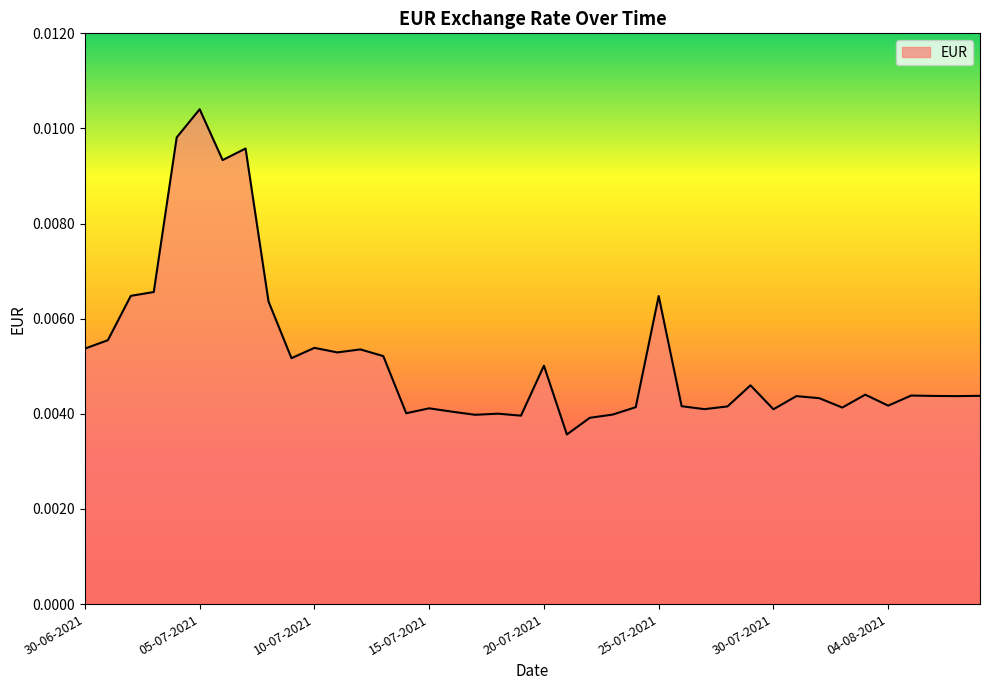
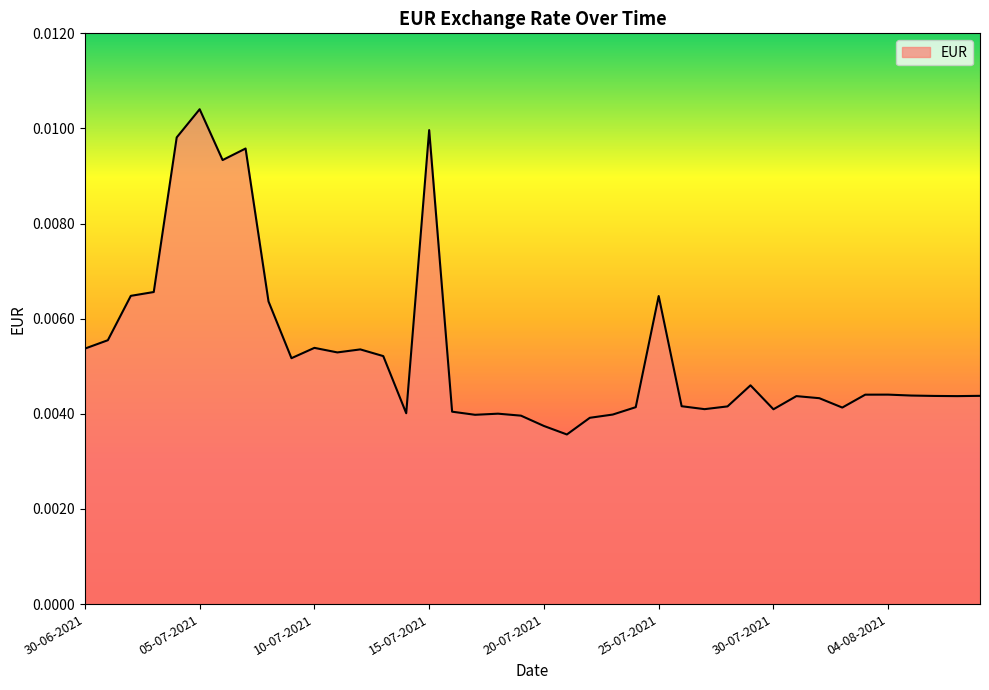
15-07-2021: 0.0041 -> 0.0100
20-07-2021: 0.0050 -> 0.0037
04-08-2021: 0.0042 -> 0.0044
